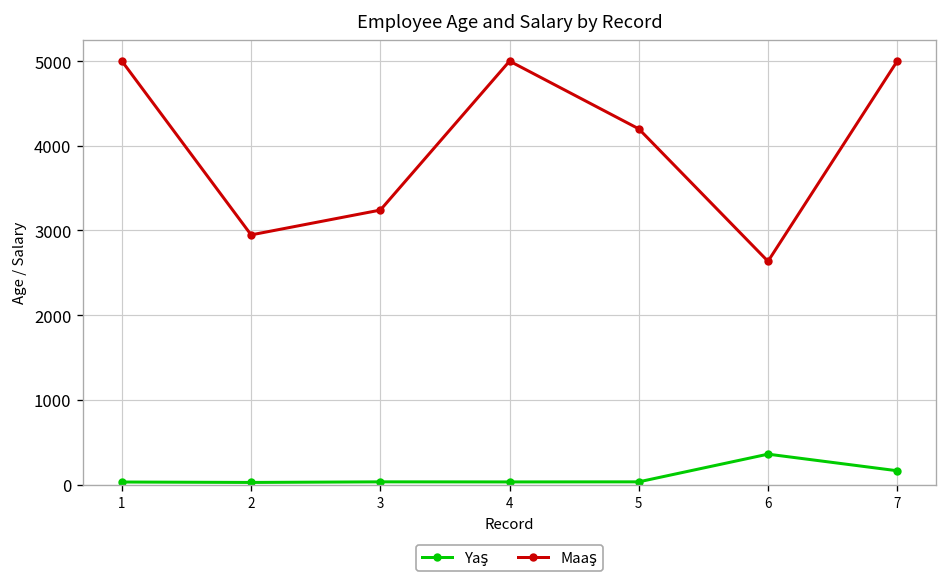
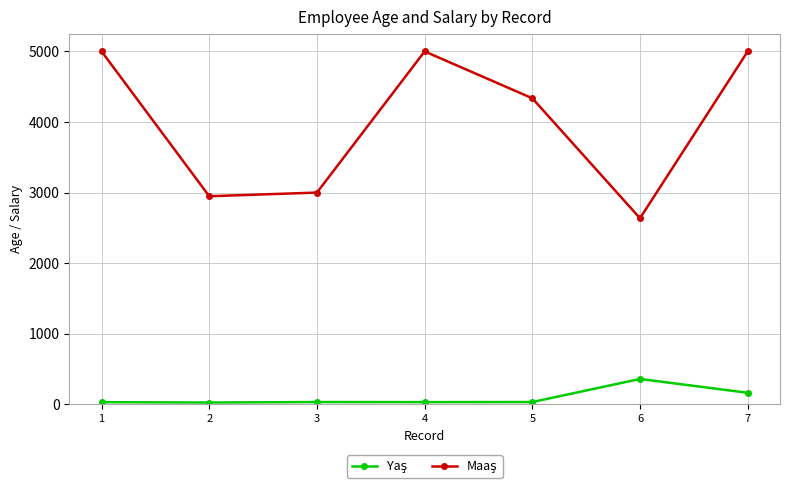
Maaş, 3: 3200 -> 3000
Maaş, 5: 4200 -> 4300
